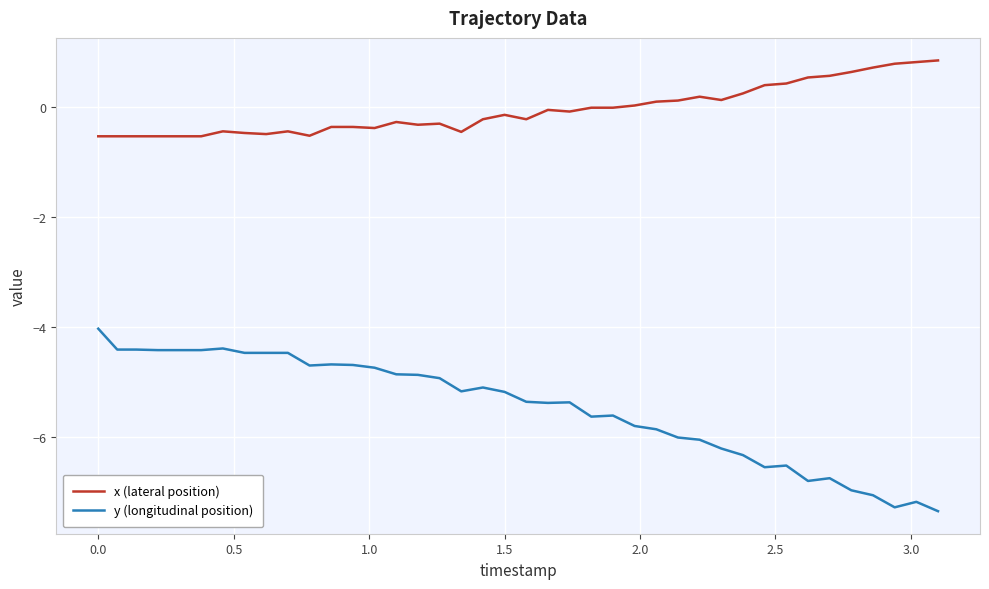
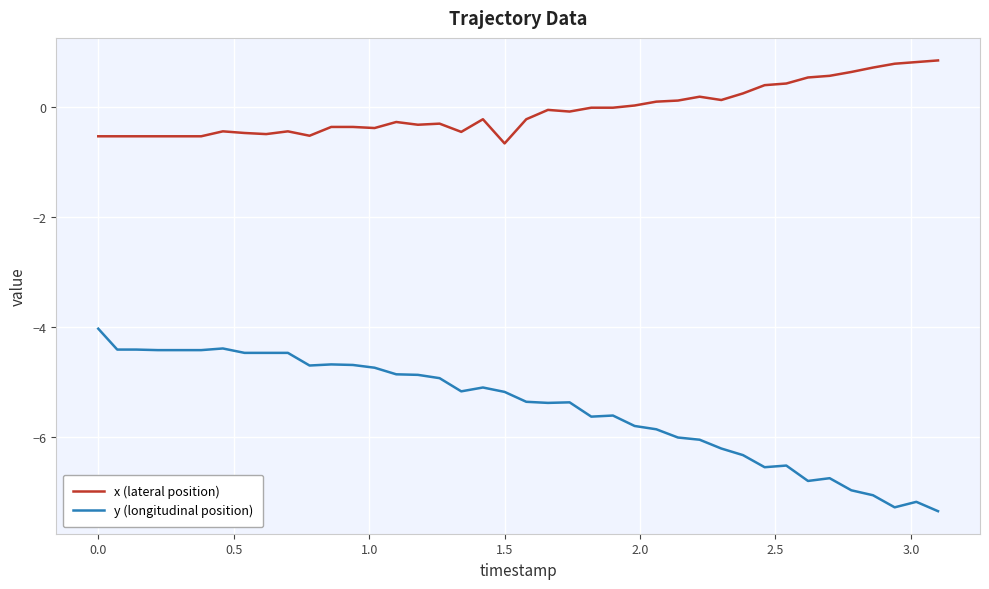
x (lateral position), 1.5: -0.1 -> -0.7
